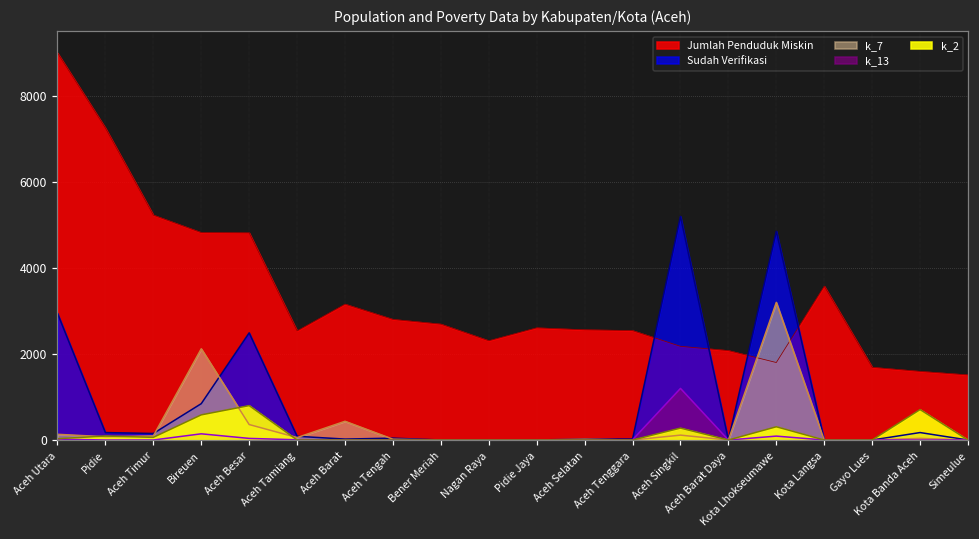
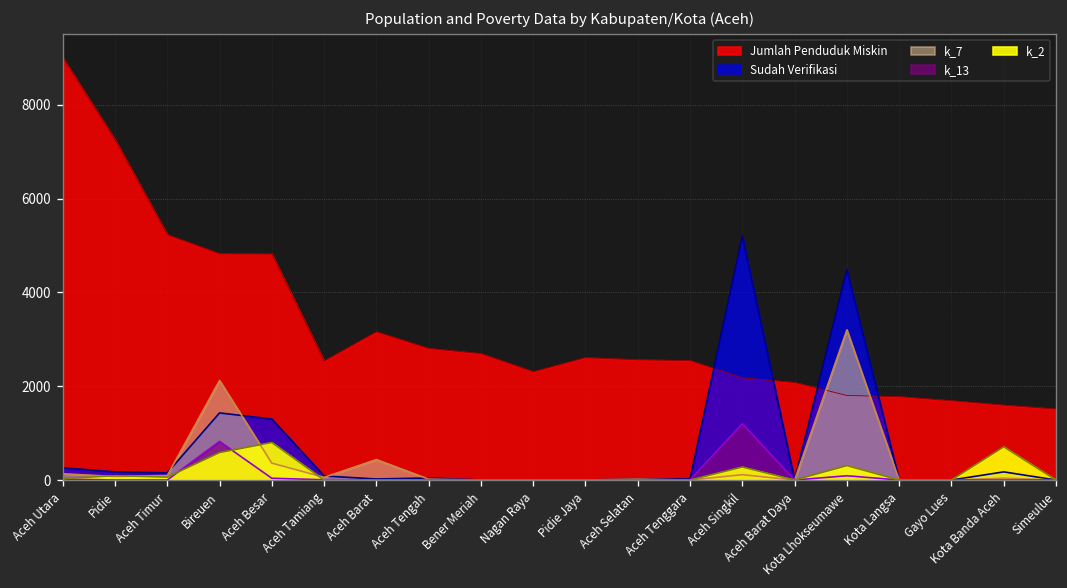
Sudah Verifikasi, Aceh Utara: 2900 -> 300
Sudah Verifikasi, Bireuen: 800 -> 1400
k_13, Bireuen: 100 -> 800
Sudah Verifikasi, Aceh Besar: 2500 -> 1300
Sudah Verifikasi, Kota Lhokseumawe: 4900 -> 4500
Jumlah Penduduk Miskin, Kota Langsa: 3600 -> 1800
